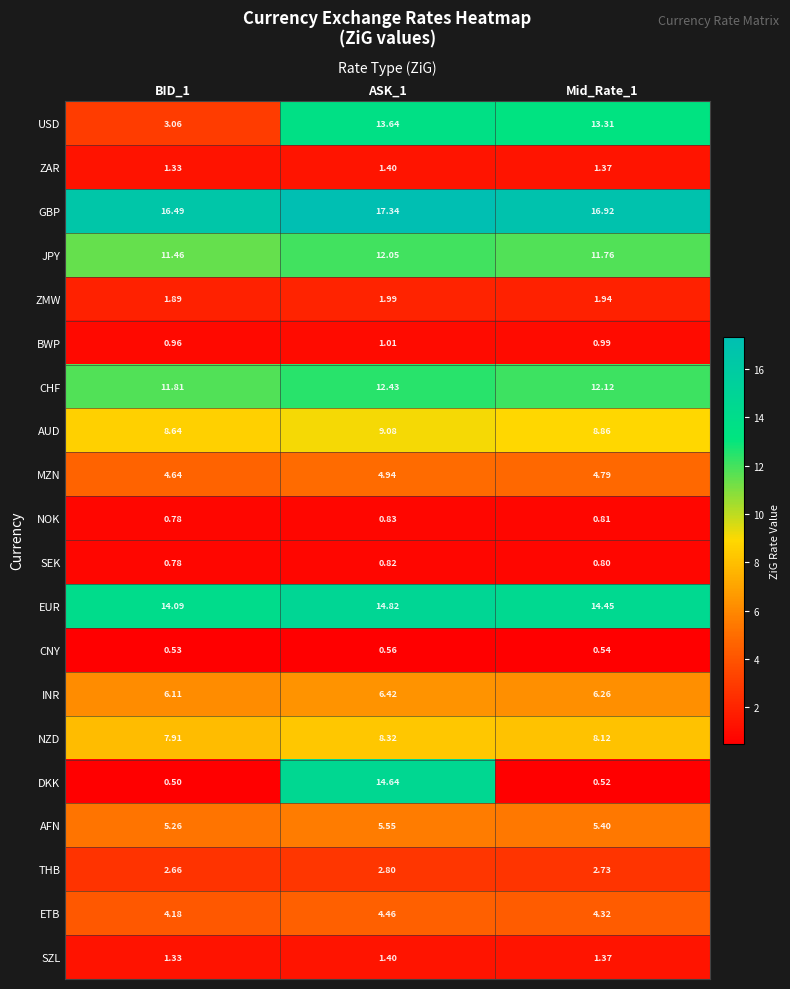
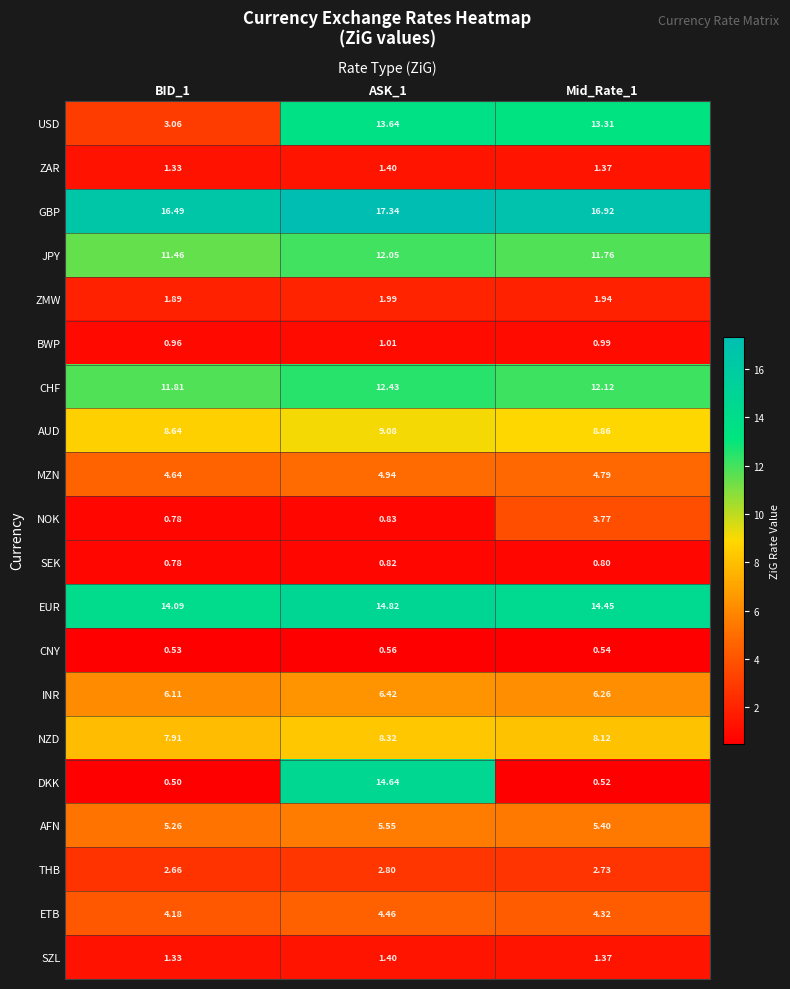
NOK, Mid_Rate_1: 0.81 -> 3.77
